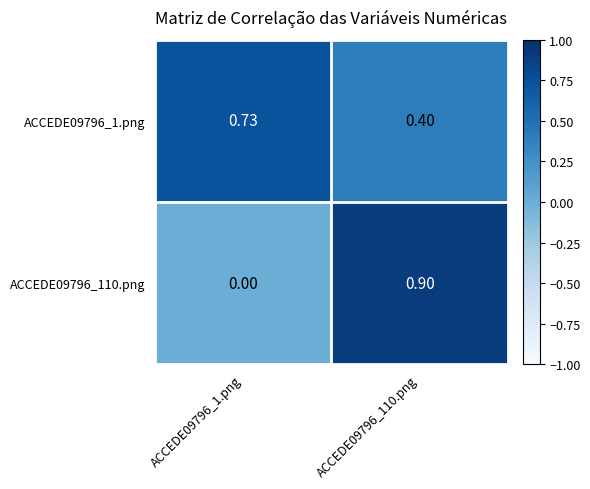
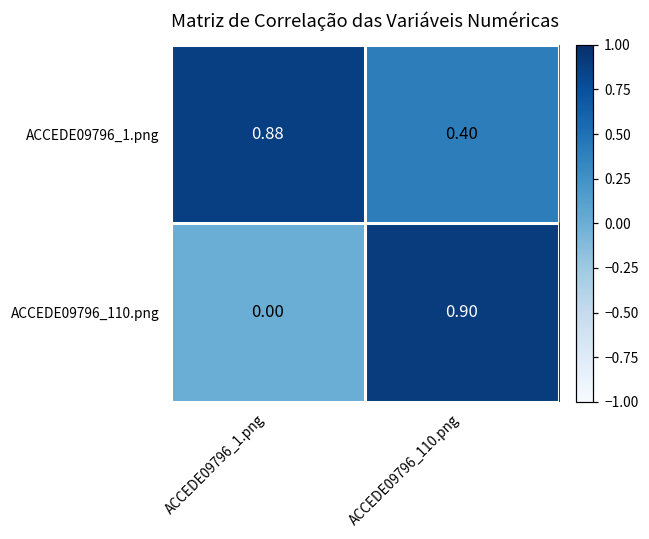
ACCEDE09796_1.png, ACCEDE09796_1.png: 0.73 -> 0.88
